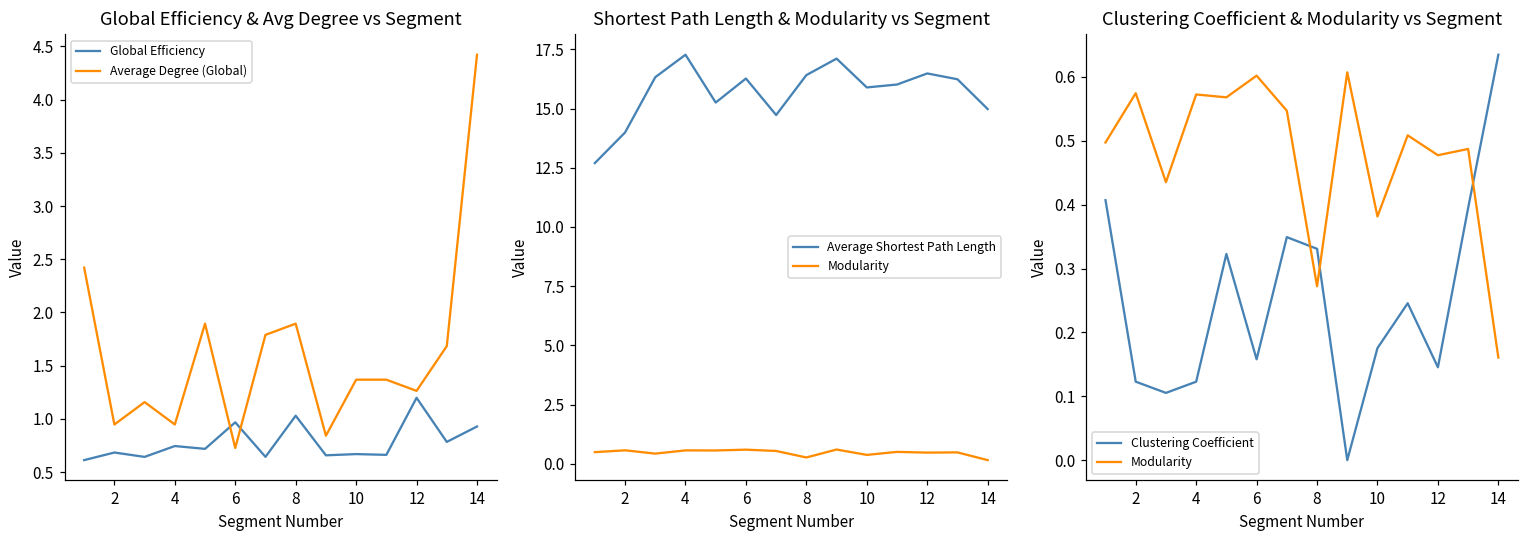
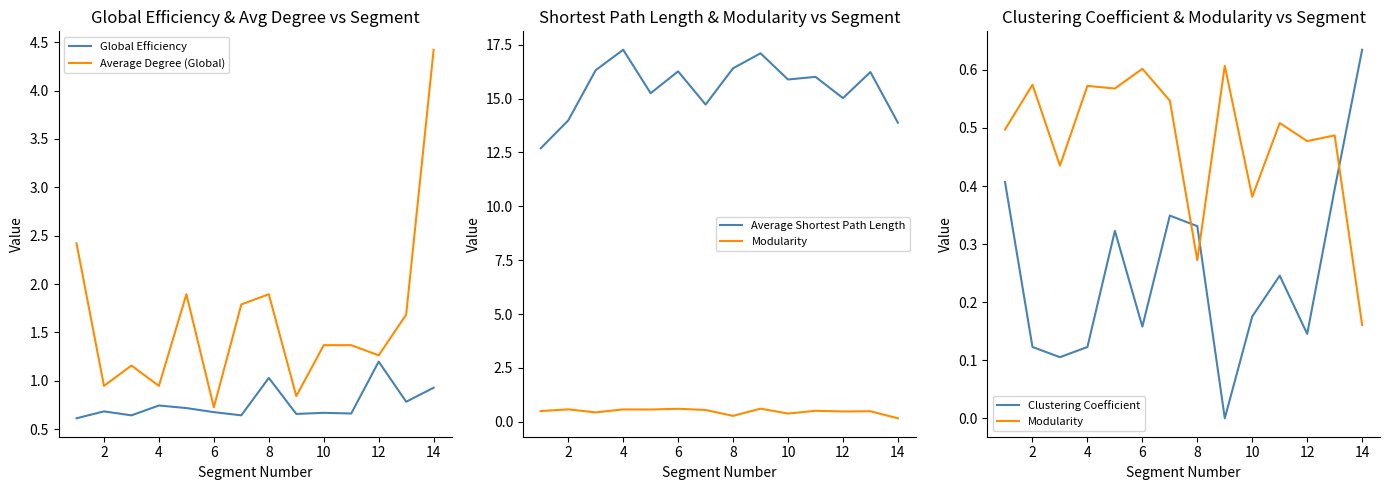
Global Efficiency & Avg Degree vs Segment, Global Efficiency, 6: 1.0 -> 0.7
Shortest Path Length & Modularity vs Segment, Average Shortest Path Length, 12: 16.5 -> 15.0
Shortest Path Length & Modularity vs Segment, Average Shortest Path Length, 14: 15.0 -> 13.9
